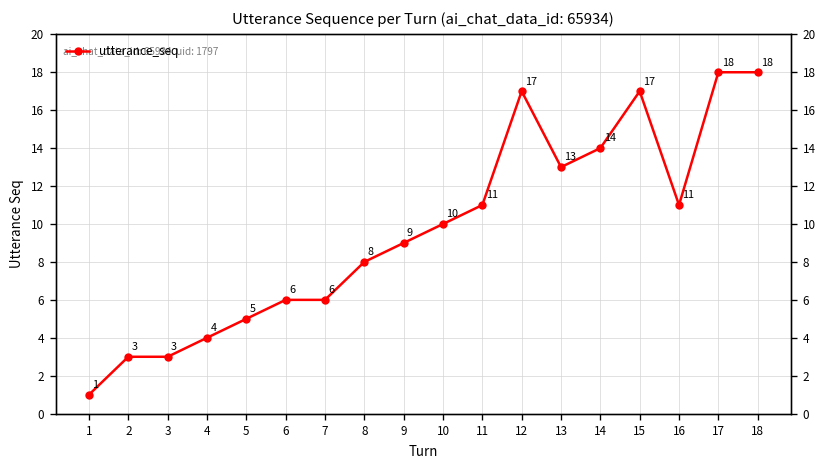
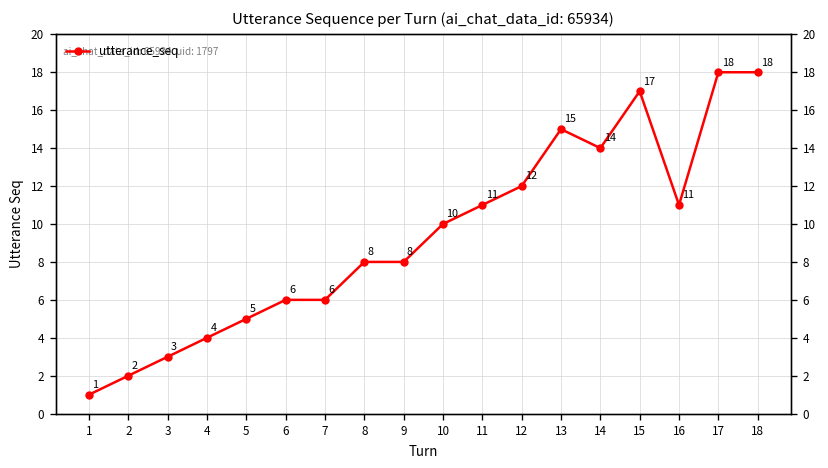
2: 3 -> 2
9: 9 -> 8
12: 17 -> 12
13: 13 -> 15
